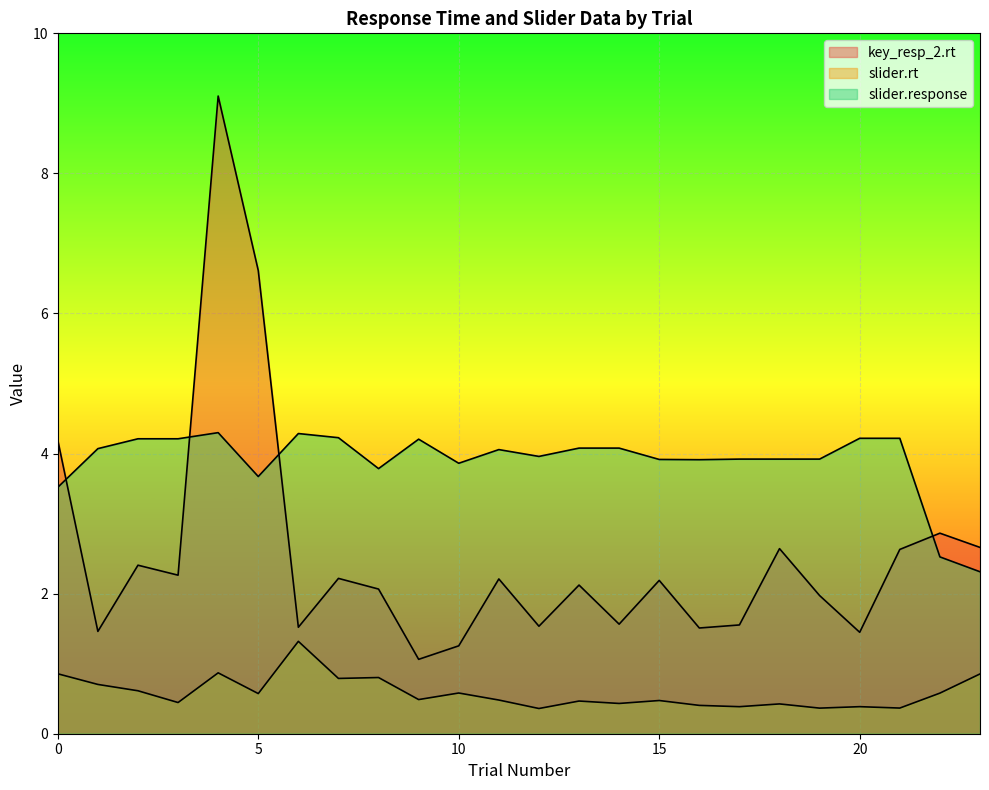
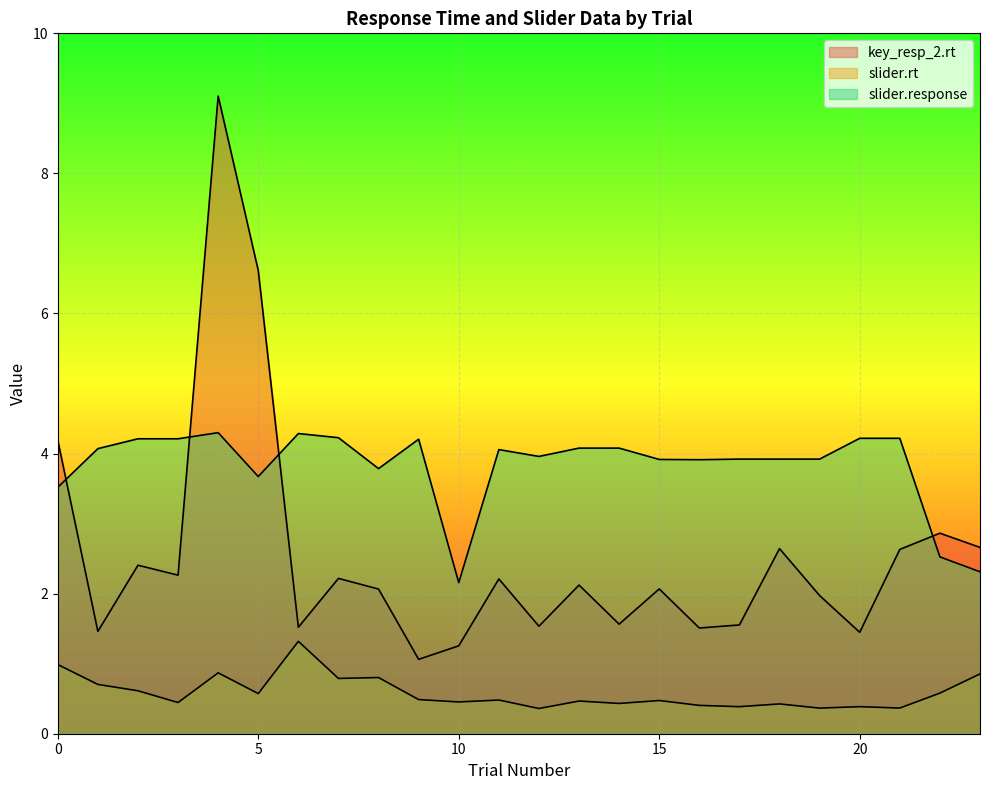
slider.rt, 0: 0.9 -> 1.0
slider.rt, 10: 0.6 -> 0.5
slider.response, 10: 3.9 -> 2.2
key_resp_2.rt, 15: 2.2 -> 2.1
